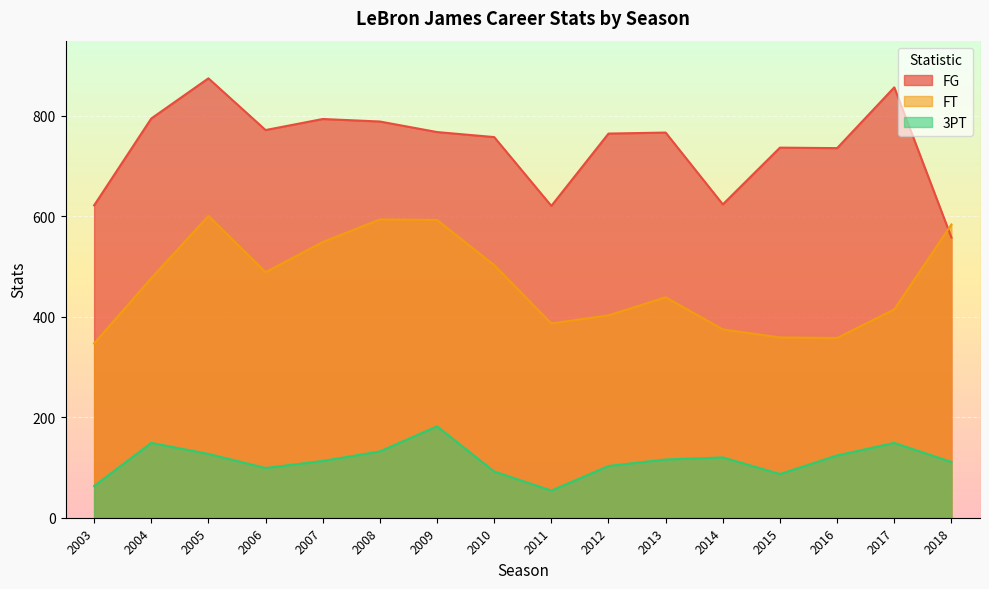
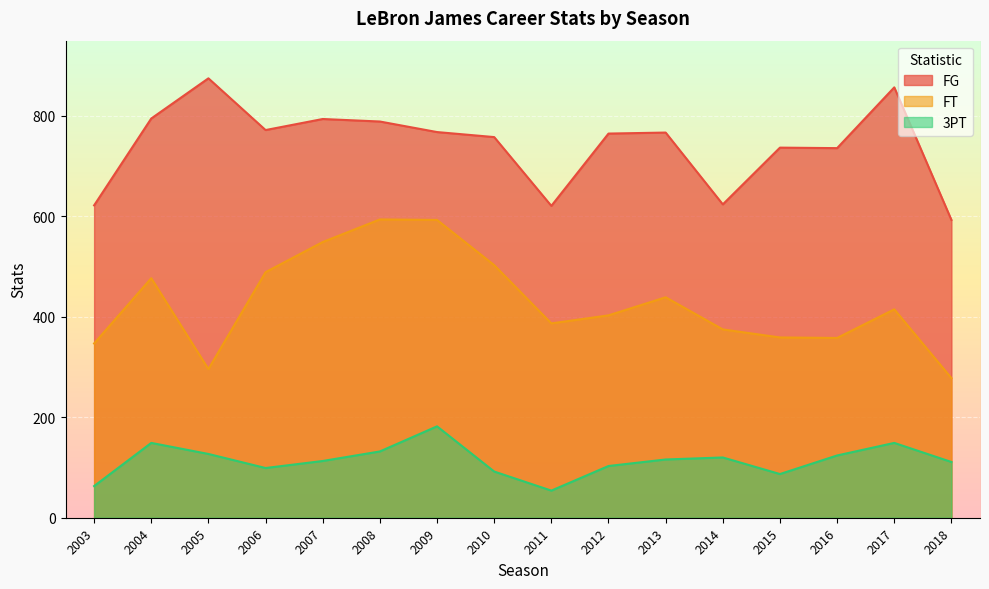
FT, 2005: 600 -> 300
FG, 2018: 560 -> 590
FT, 2018: 580 -> 280
